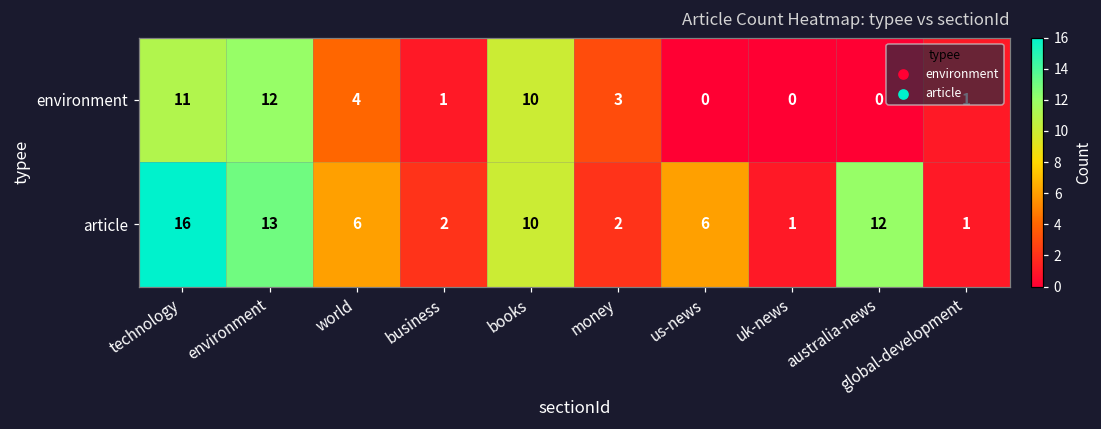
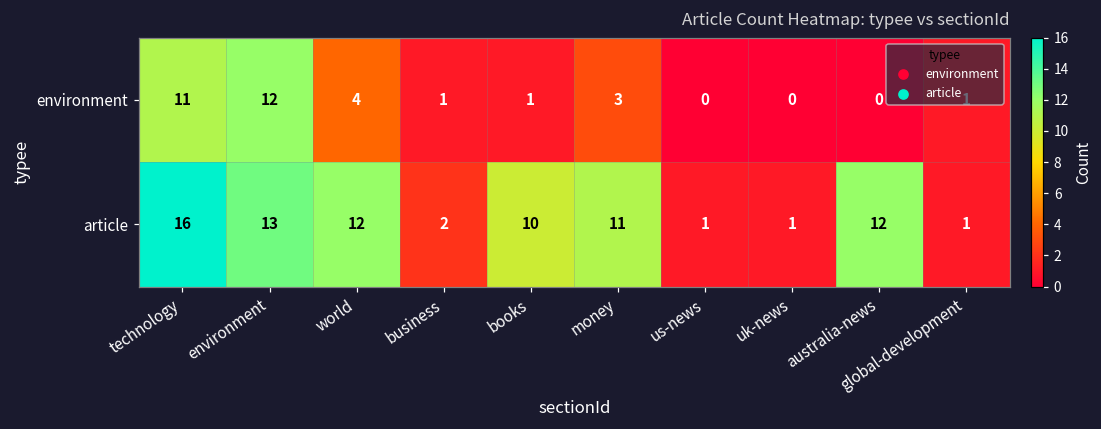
environment, books: 10 -> 1
article, world: 6 -> 12
article, money: 2 -> 11
article, us-news: 6 -> 1
